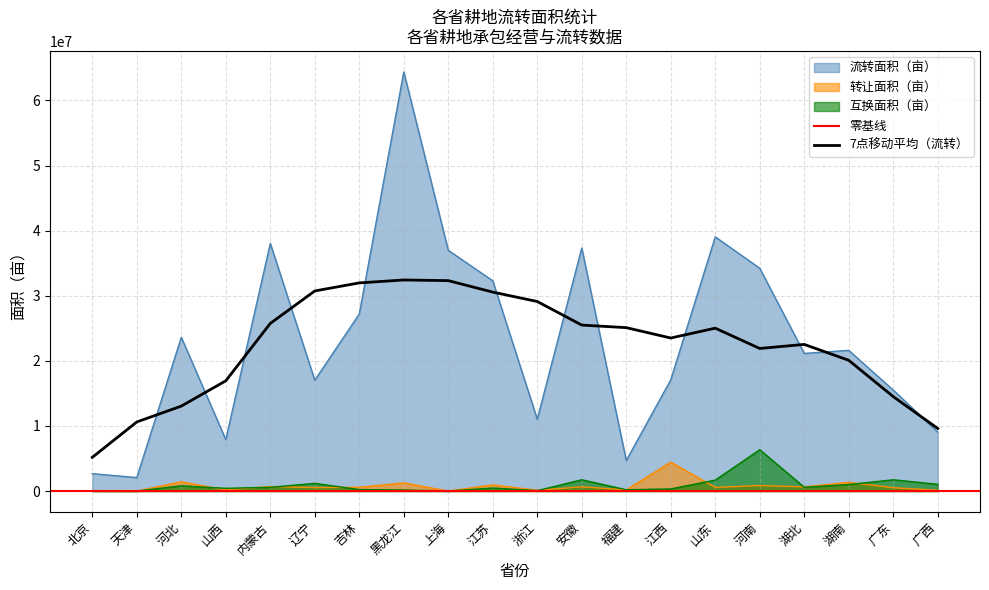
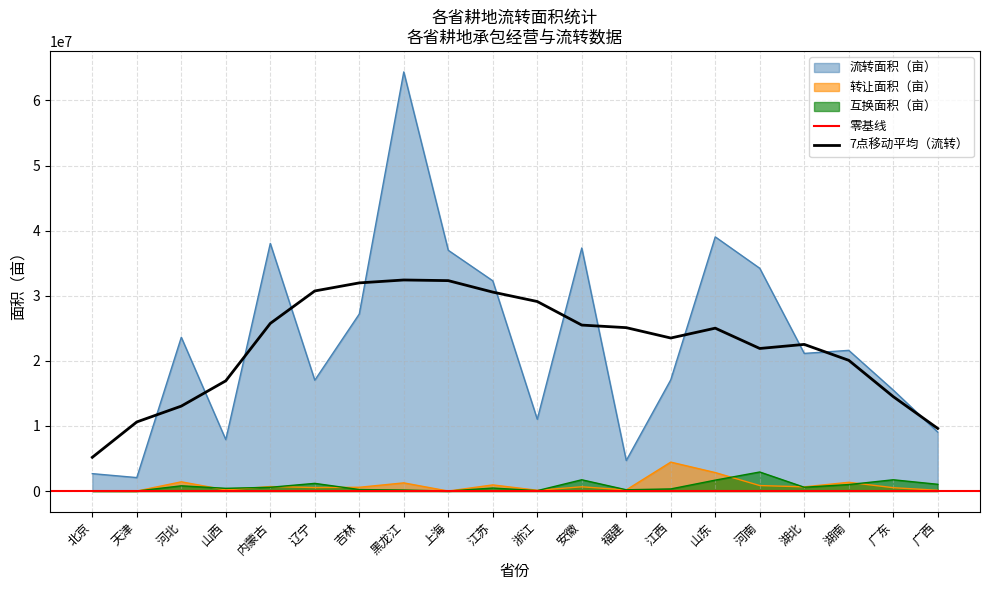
转让面积（亩）, 山东: 1000000 -> 3000000
互换面积（亩）, 河南: 6000000 -> 3000000
